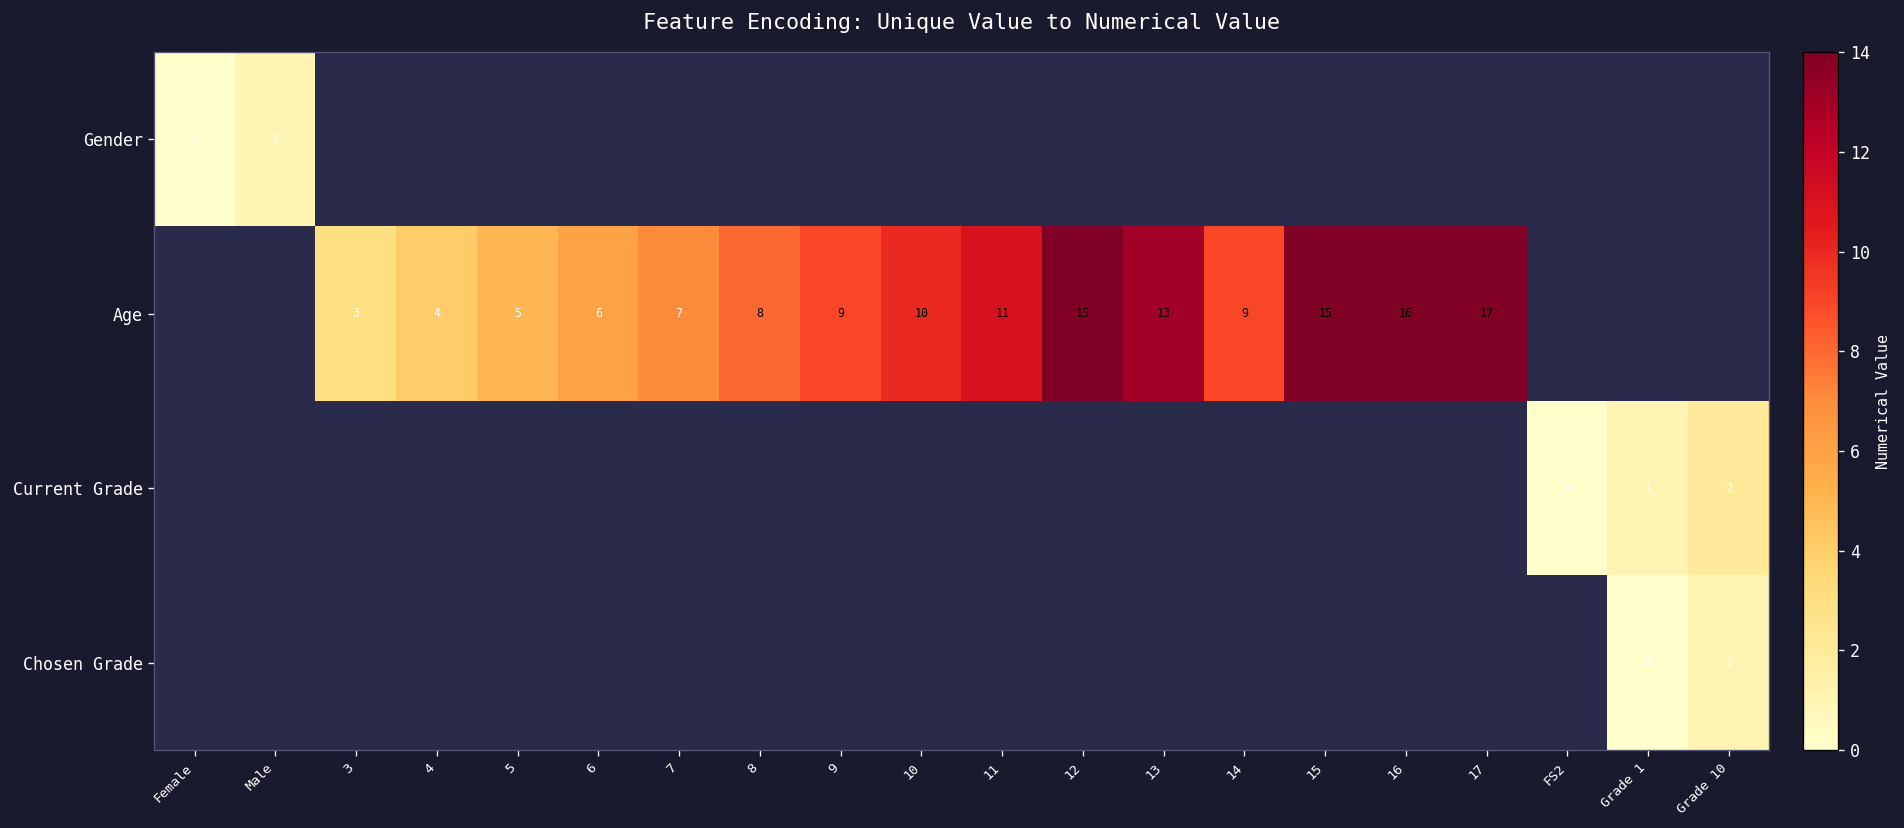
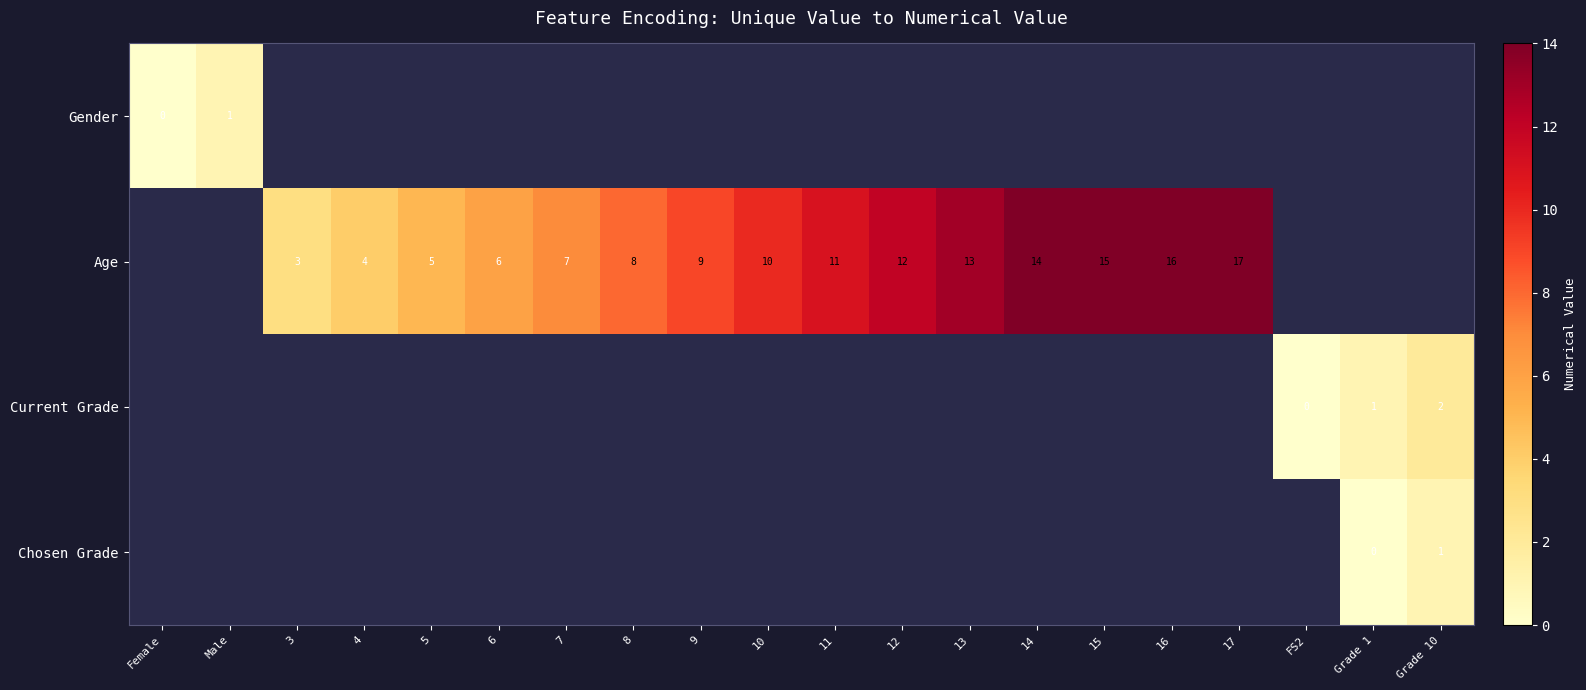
Age, 12: 15 -> 12
Age, 14: 9 -> 14
